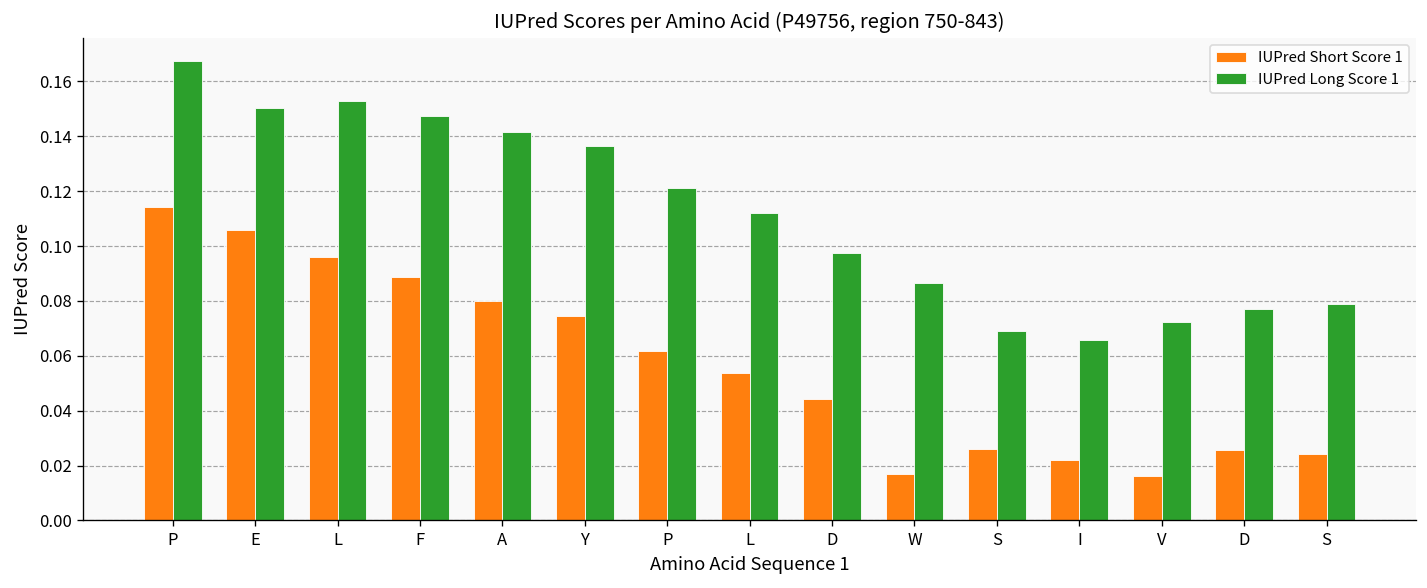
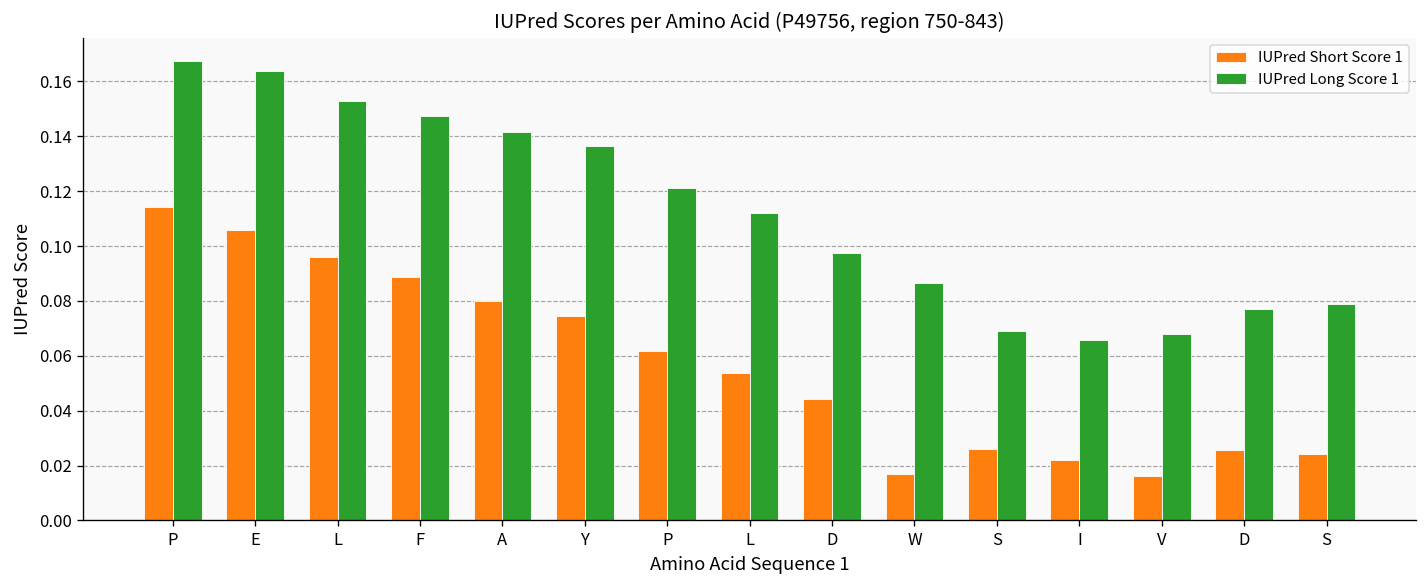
IUPred Long Score 1, E: 0.150 -> 0.164
IUPred Long Score 1, V: 0.072 -> 0.068
